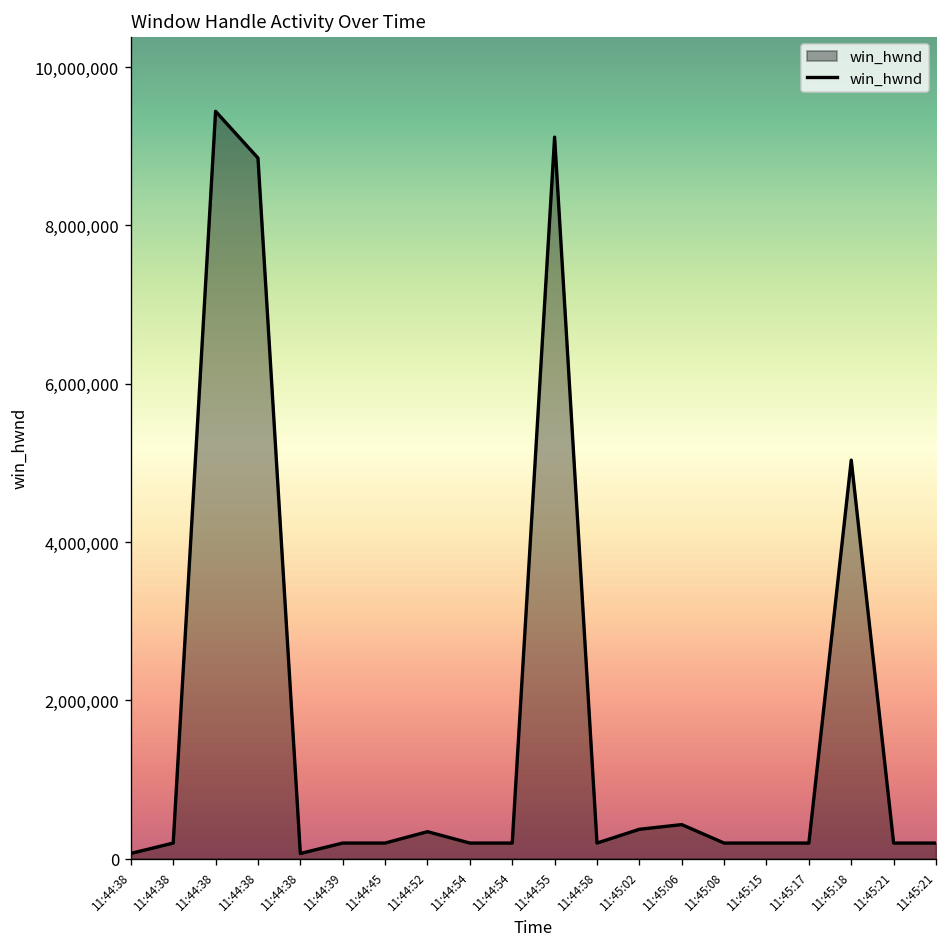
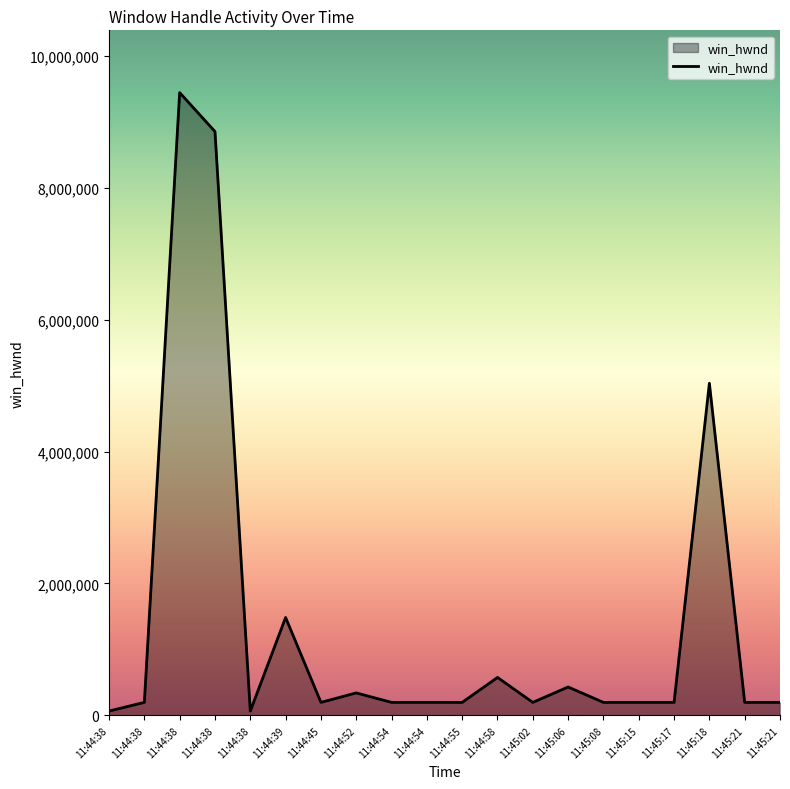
11:44:39: 200,000 -> 1,500,000
11:44:55: 9,100,000 -> 200,000
11:44:58: 200,000 -> 600,000
11:45:02: 400,000 -> 200,000
